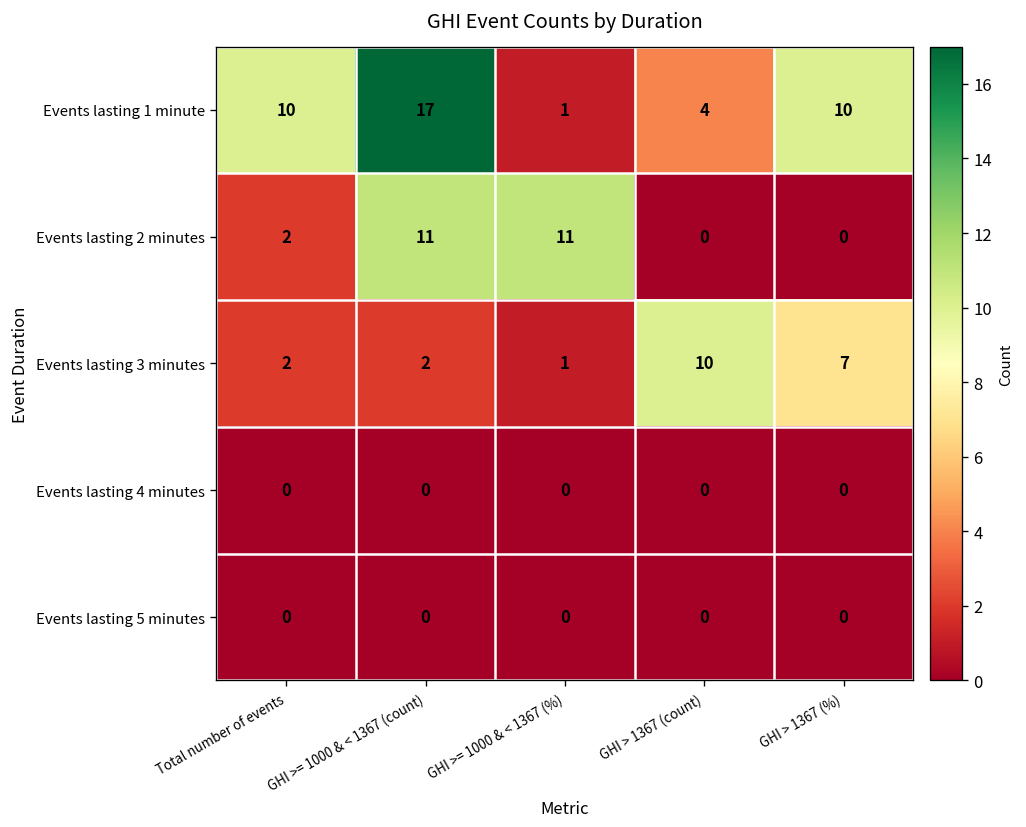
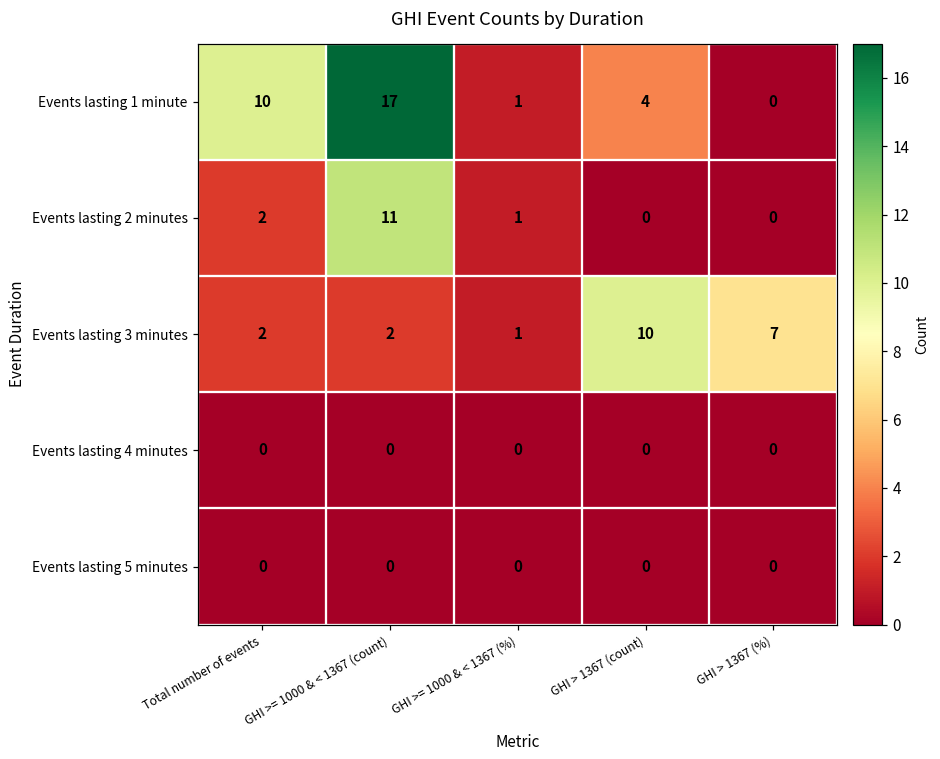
Events lasting 1 minute, GHI > 1367 (%): 10 -> 0
Events lasting 2 minutes, GHI >= 1000 & < 1367 (%): 11 -> 1
